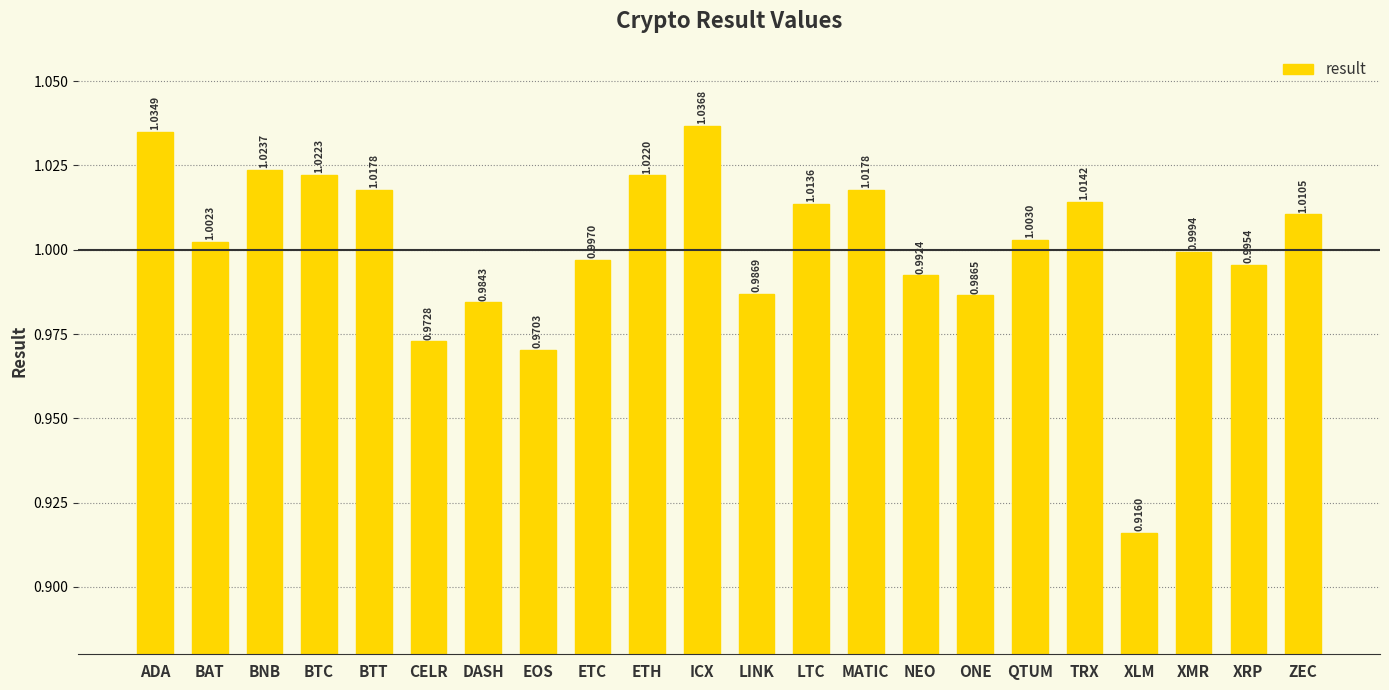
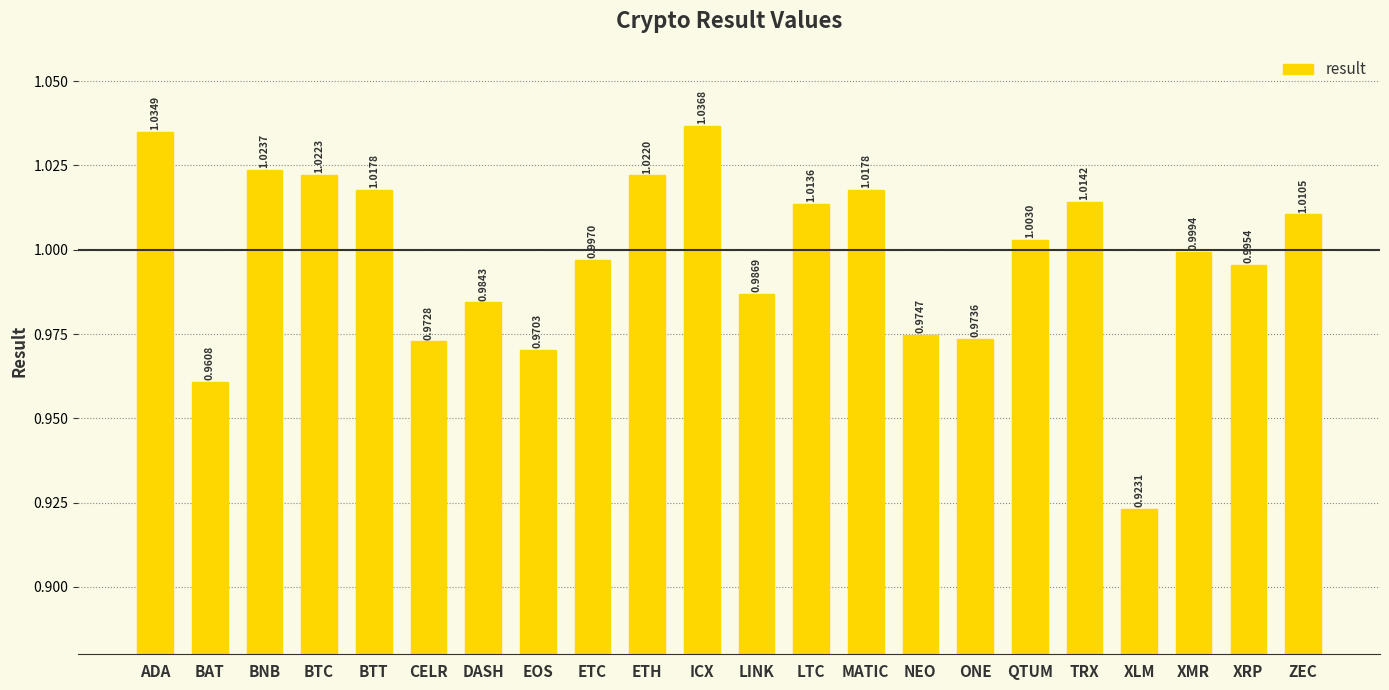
BAT: 1.0023 -> 0.9608
NEO: 0.9924 -> 0.9747
ONE: 0.9865 -> 0.9736
XLM: 0.9160 -> 0.9231
